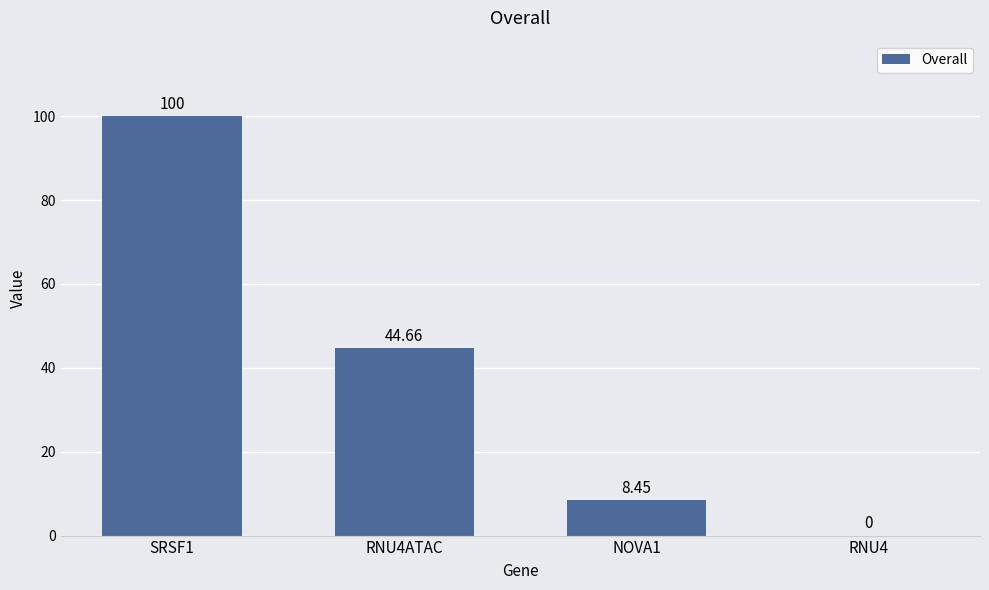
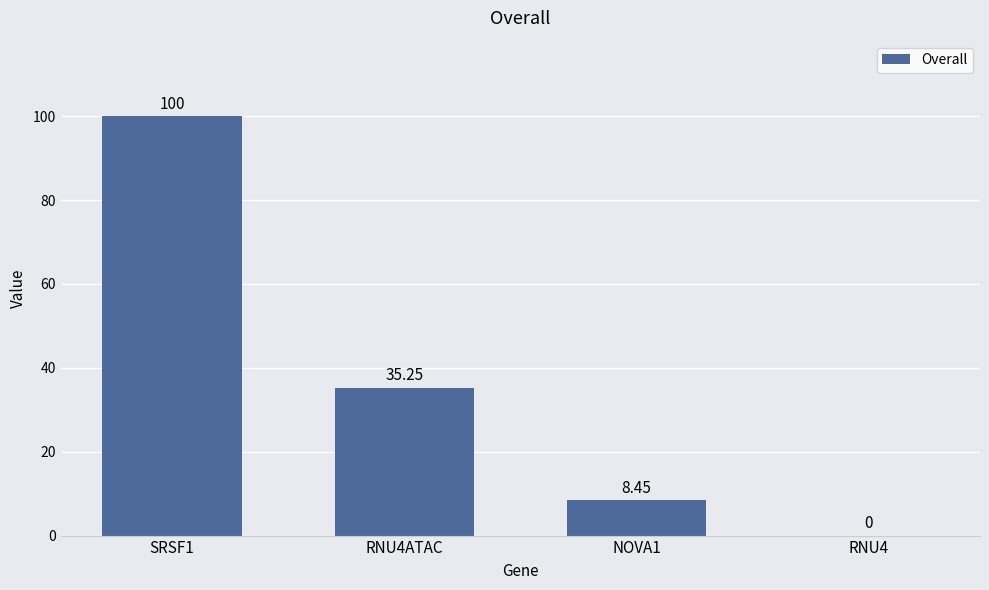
RNU4ATAC: 44.66 -> 35.25
